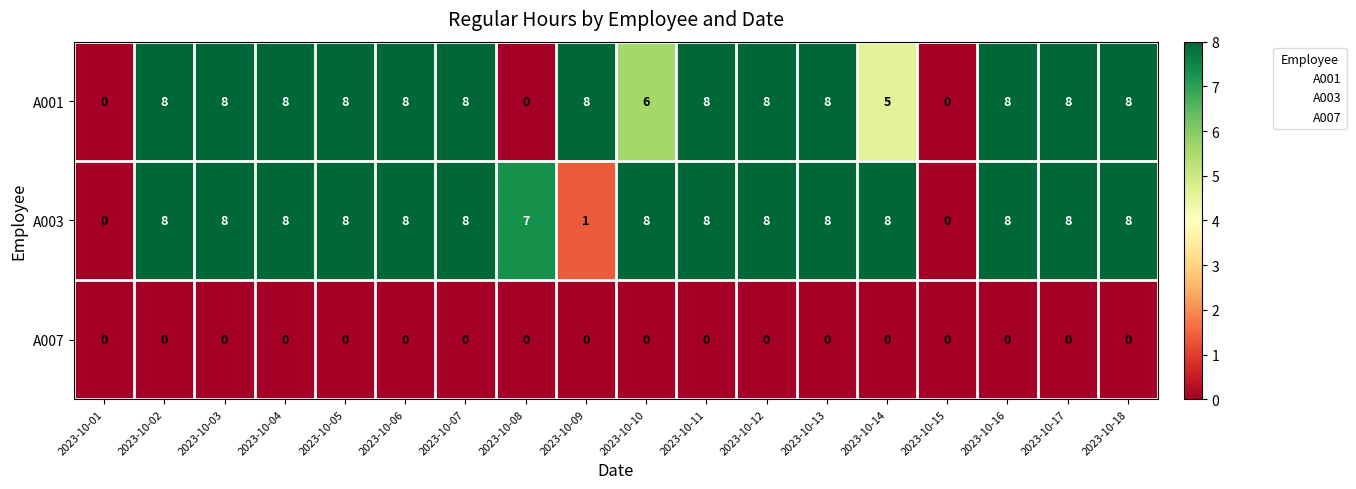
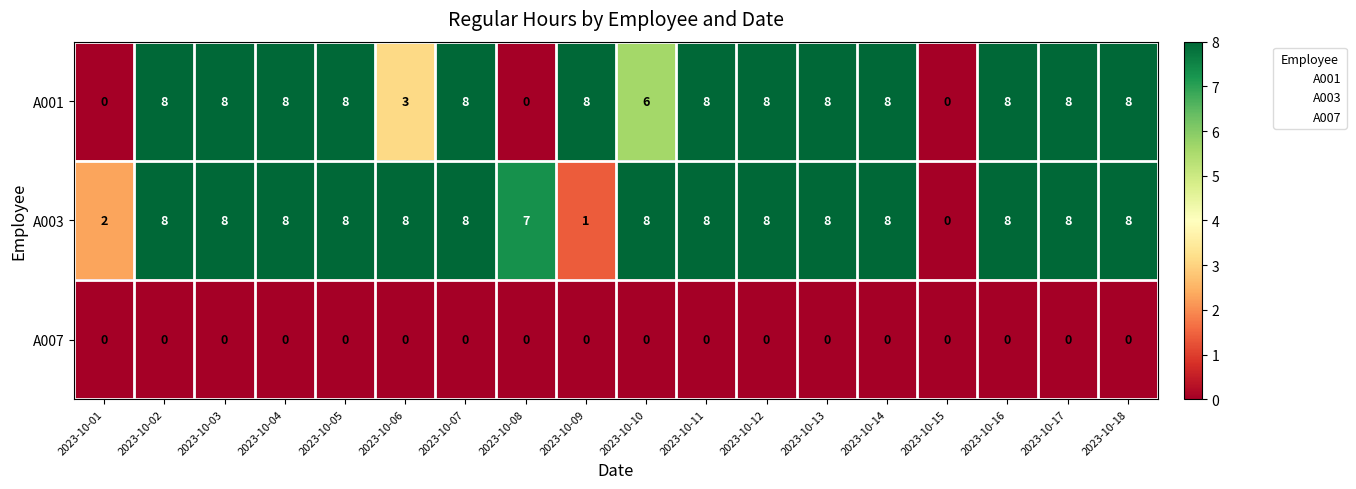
A001, 2023-10-06: 8 -> 3
A001, 2023-10-14: 5 -> 8
A003, 2023-10-01: 0 -> 2
